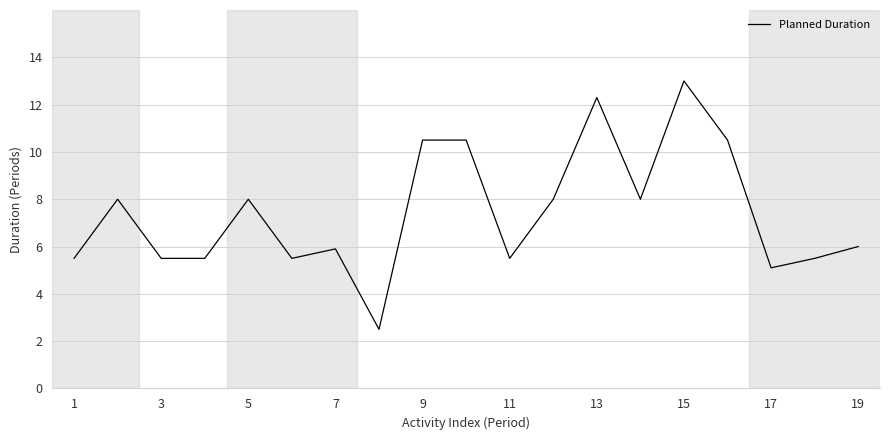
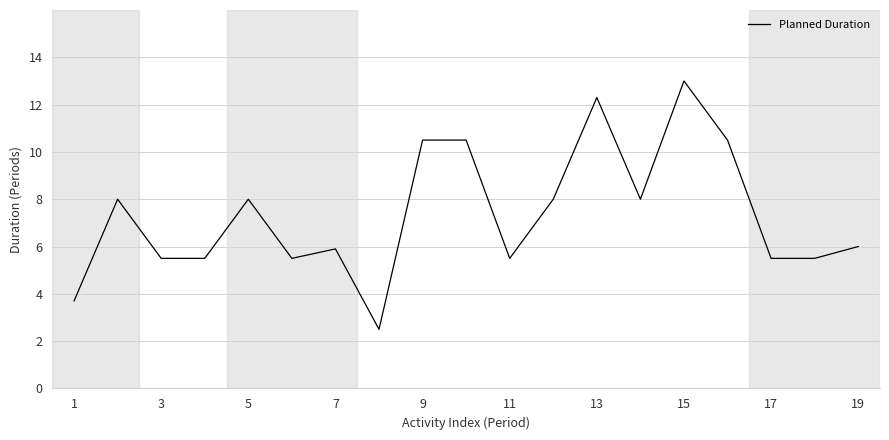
1: 5.5 -> 3.7
17: 5.1 -> 5.5
